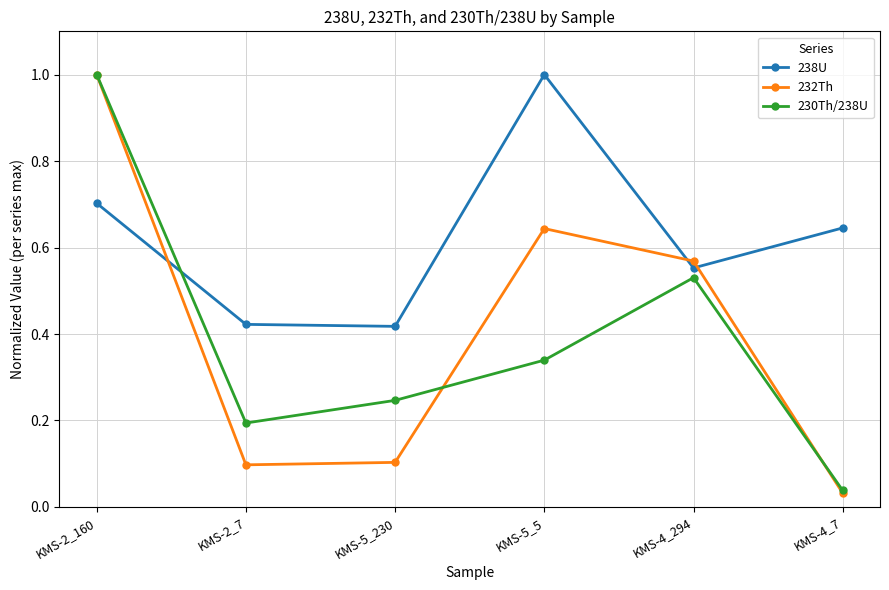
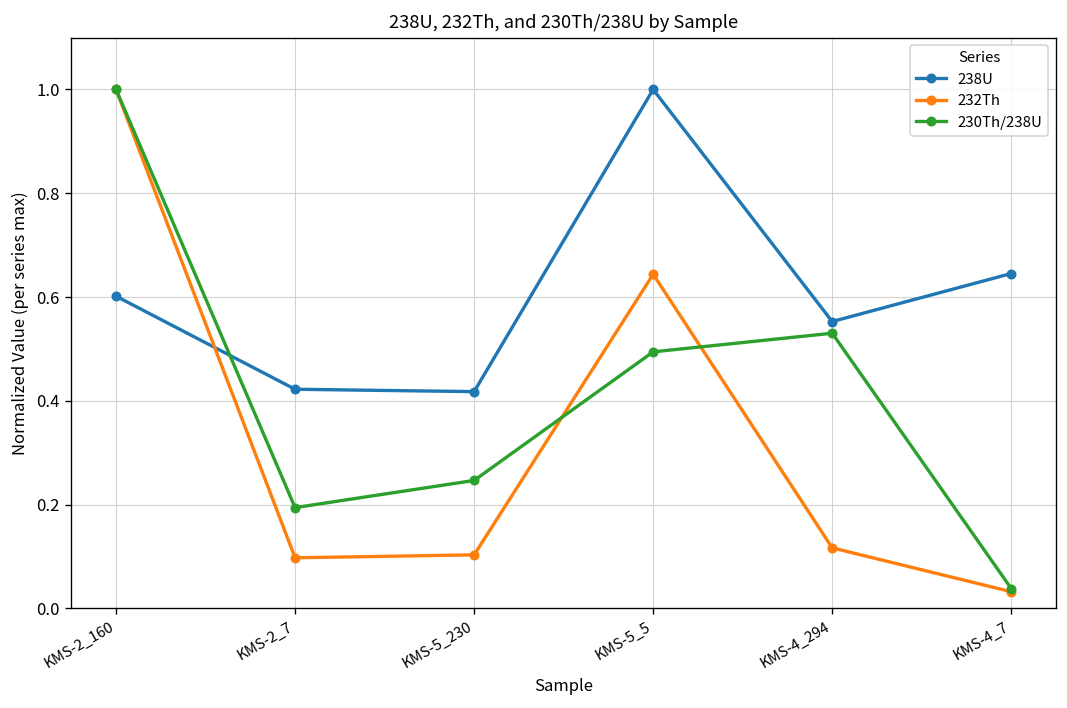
238U, KMS-2_160: 0.70 -> 0.60
230Th/238U, KMS-5_5: 0.34 -> 0.49
232Th, KMS-4_294: 0.57 -> 0.12
